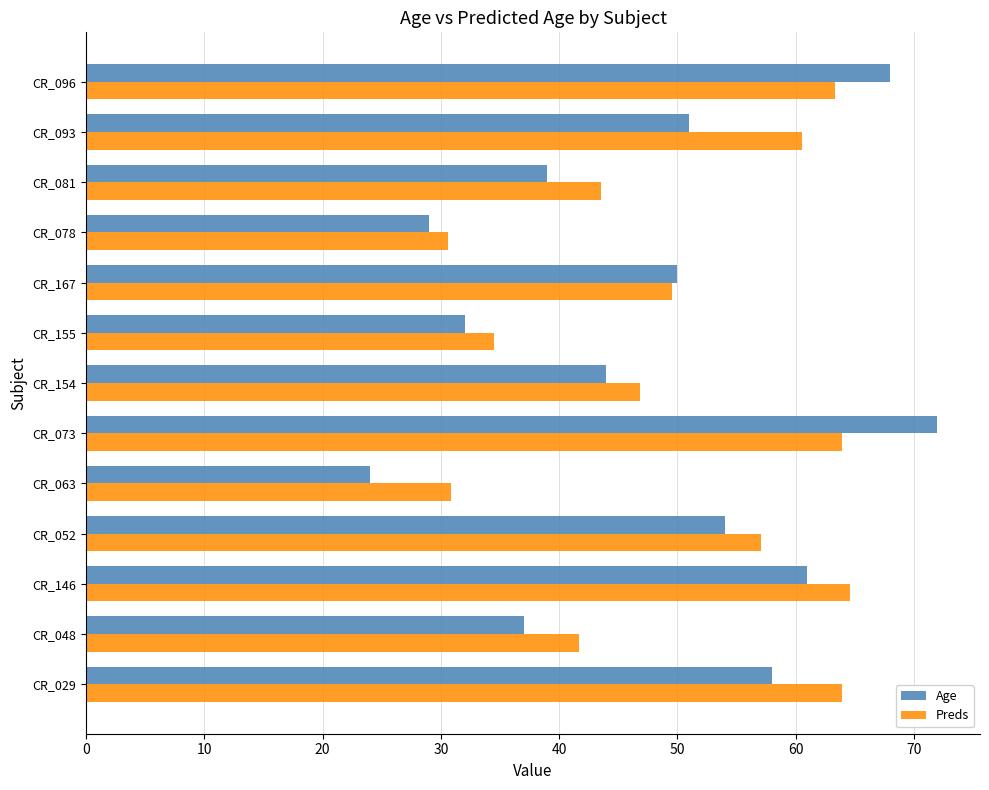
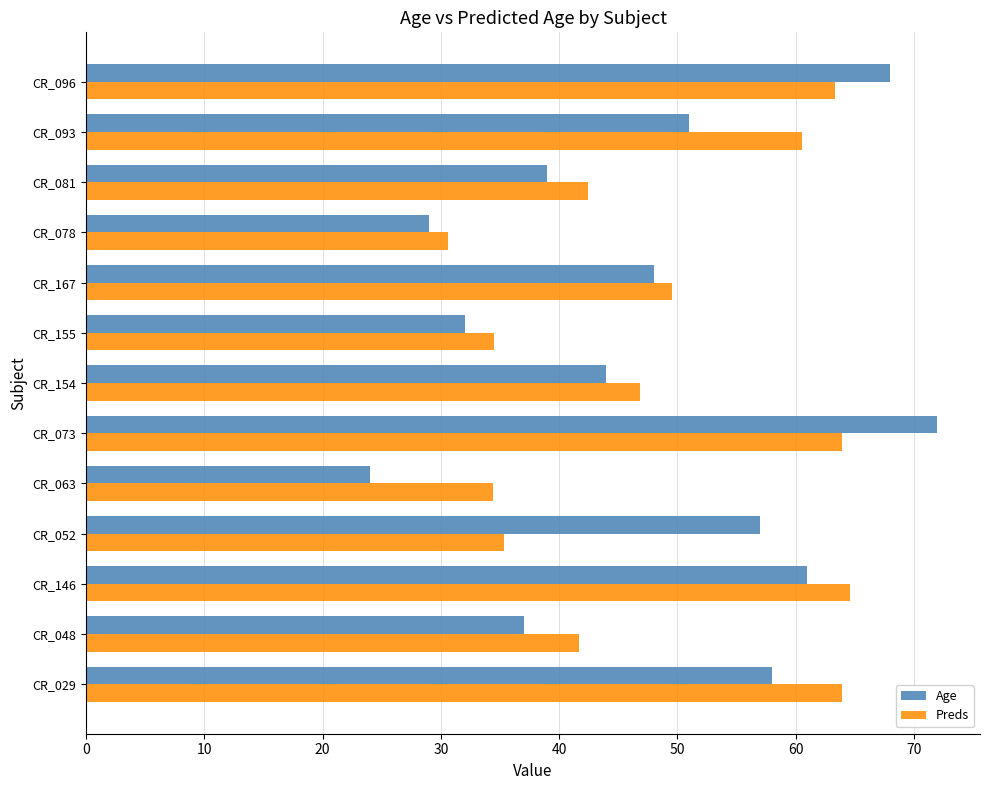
Preds, CR_081: 43.6 -> 42.5
Age, CR_167: 50 -> 48
Preds, CR_063: 30.8 -> 34.4
Age, CR_052: 54 -> 57
Preds, CR_052: 57.0 -> 35.3
